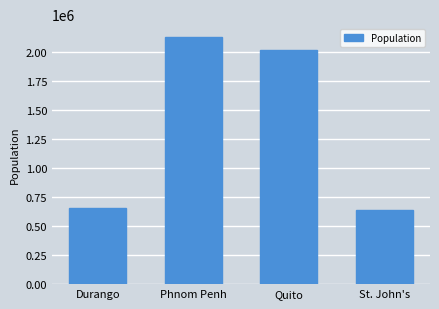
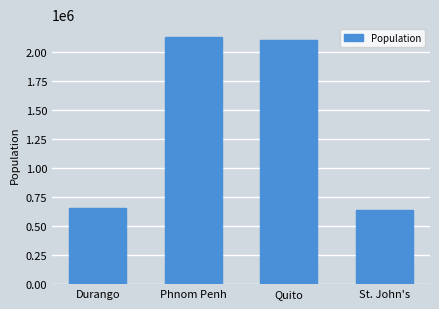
Quito: 2010000 -> 2100000
